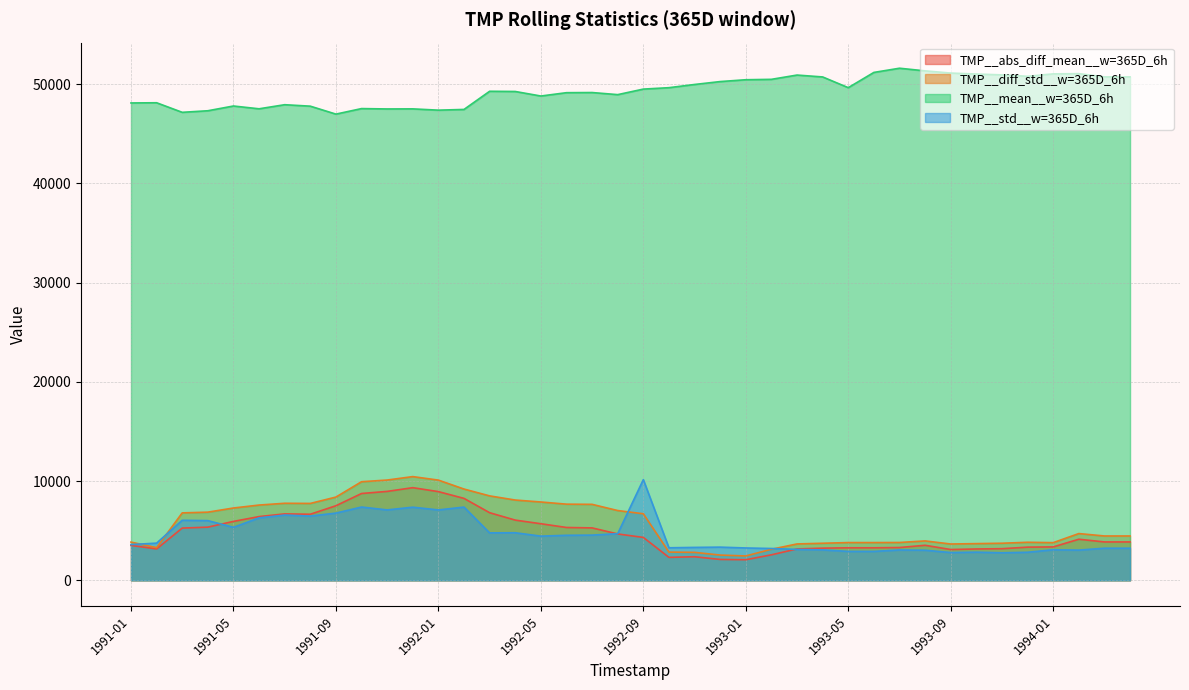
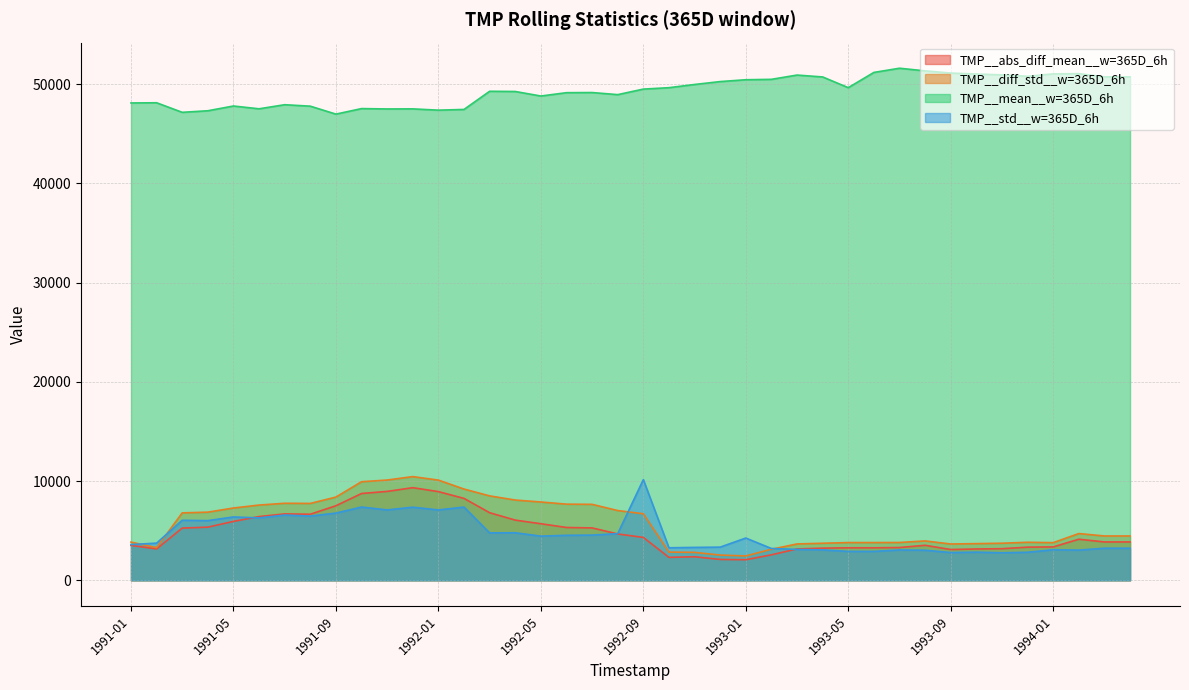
TMP__std__w=365D_6h, 1991-05: 5000 -> 6000
TMP__std__w=365D_6h, 1993-01: 3000 -> 4000
